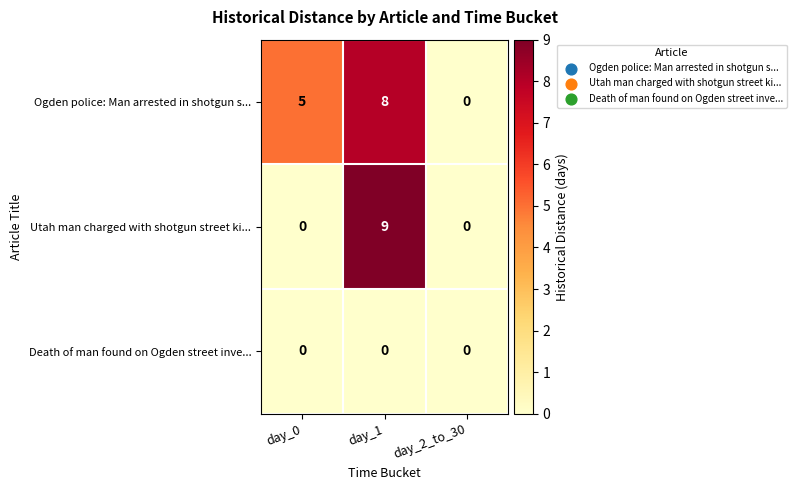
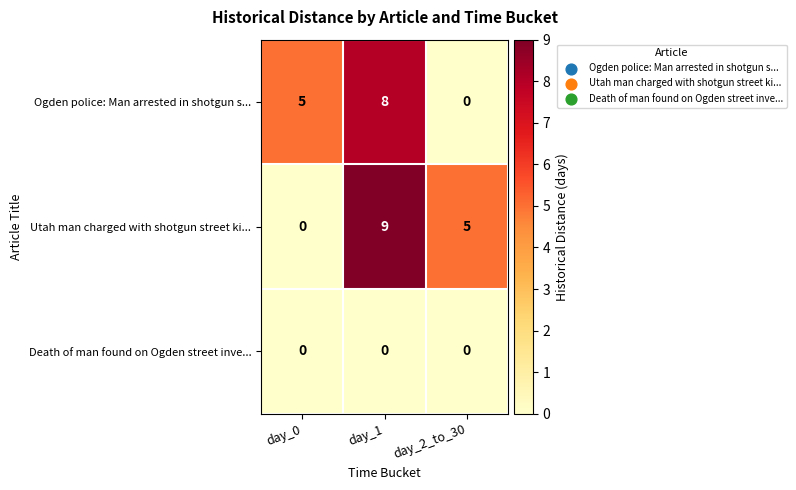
Utah man charged with shotgun street ki..., day_2_to_30: 0 -> 5
